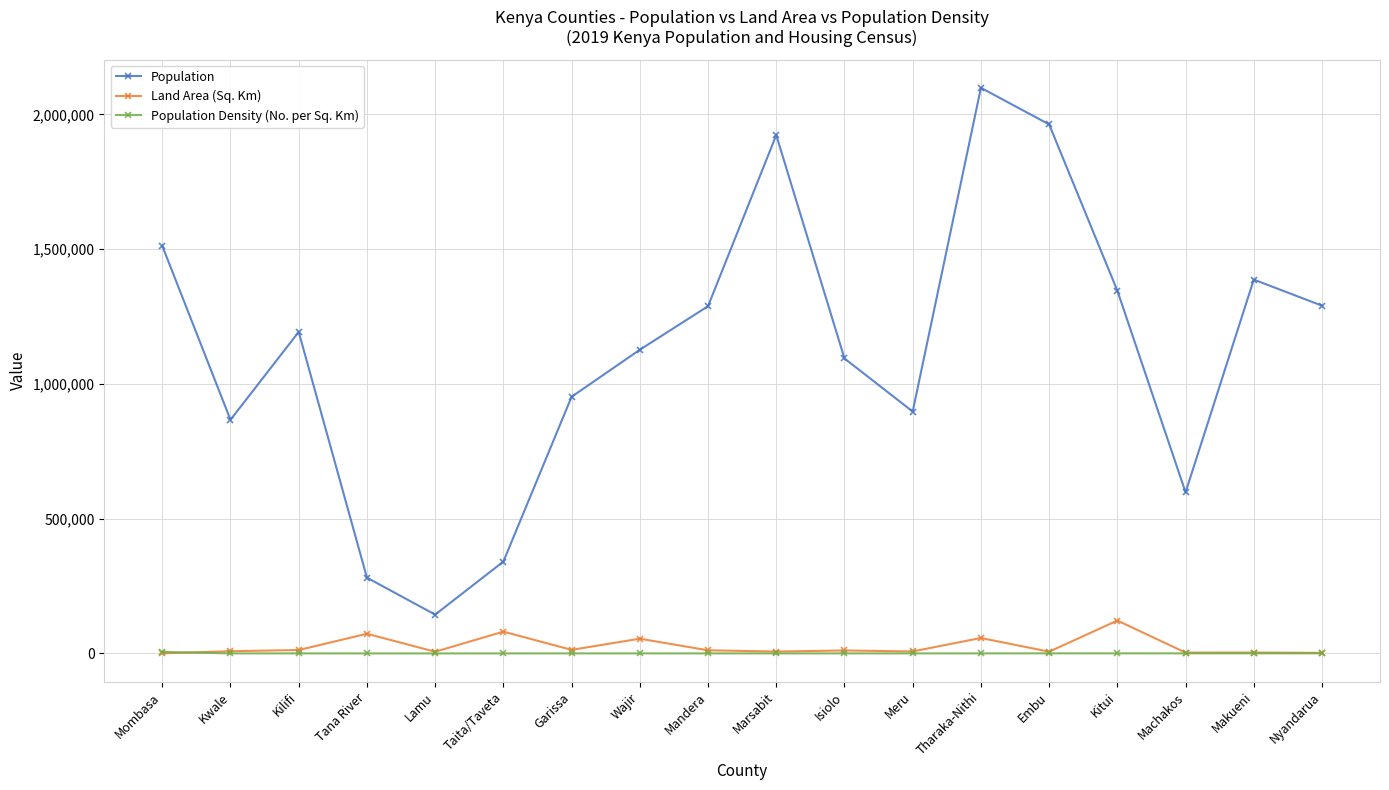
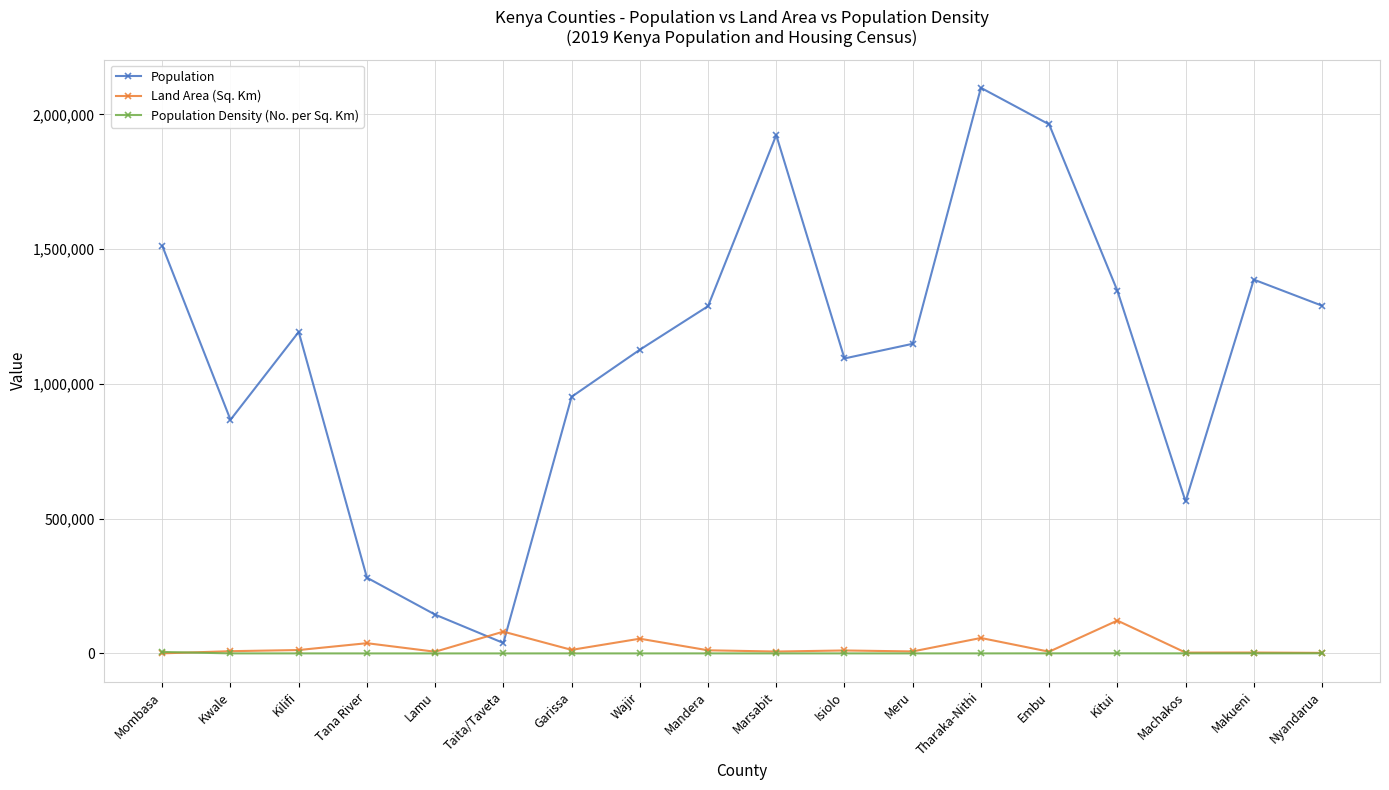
Land Area (Sq. Km), Tana River: 70,000 -> 40,000
Population, Taita/Taveta: 340,000 -> 40,000
Population, Meru: 900,000 -> 1,150,000
Population, Machakos: 600,000 -> 560,000
